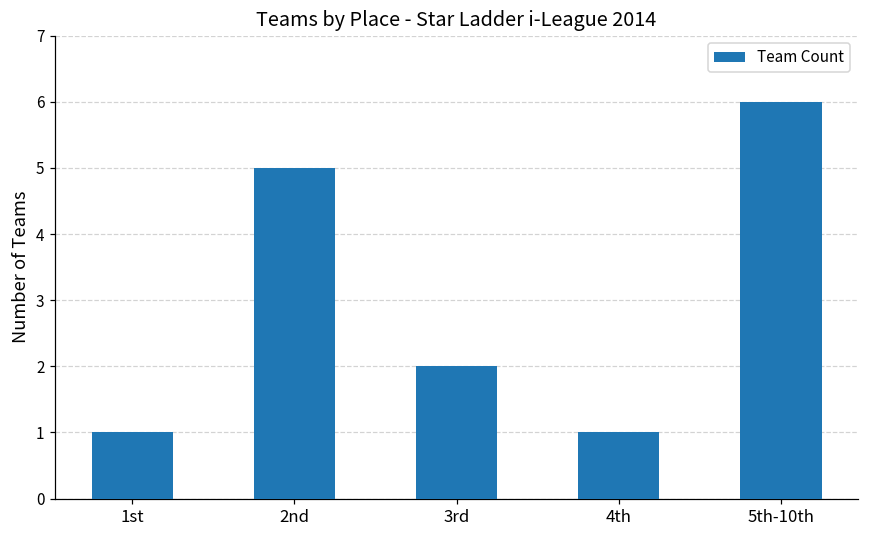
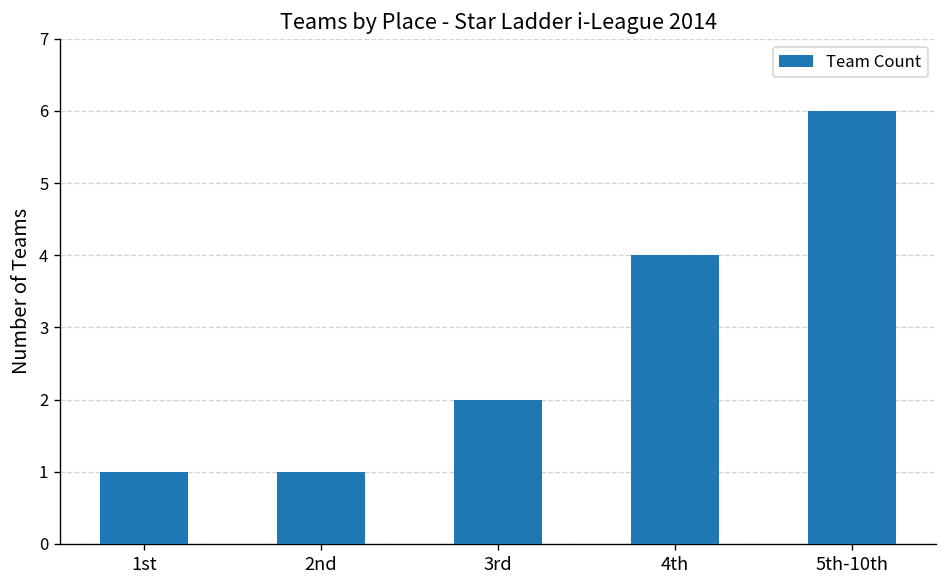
2nd: 5 -> 1
4th: 1 -> 4
